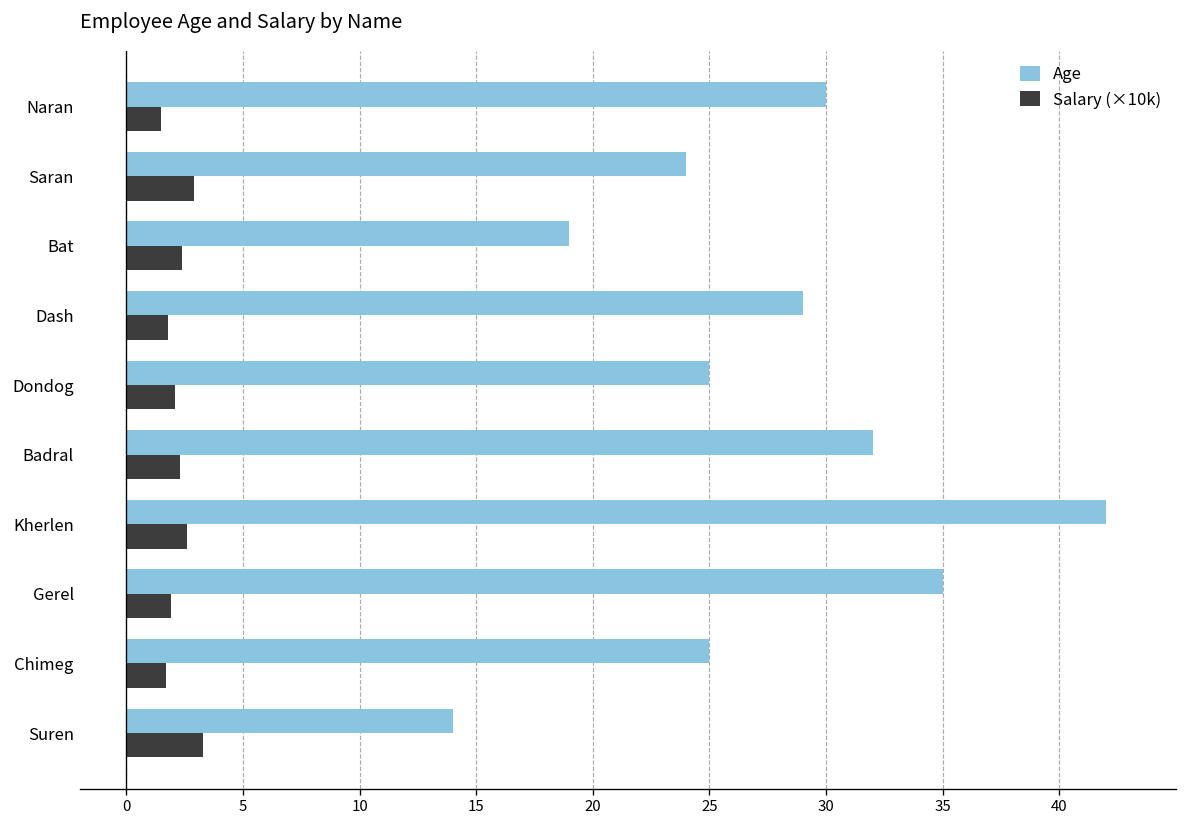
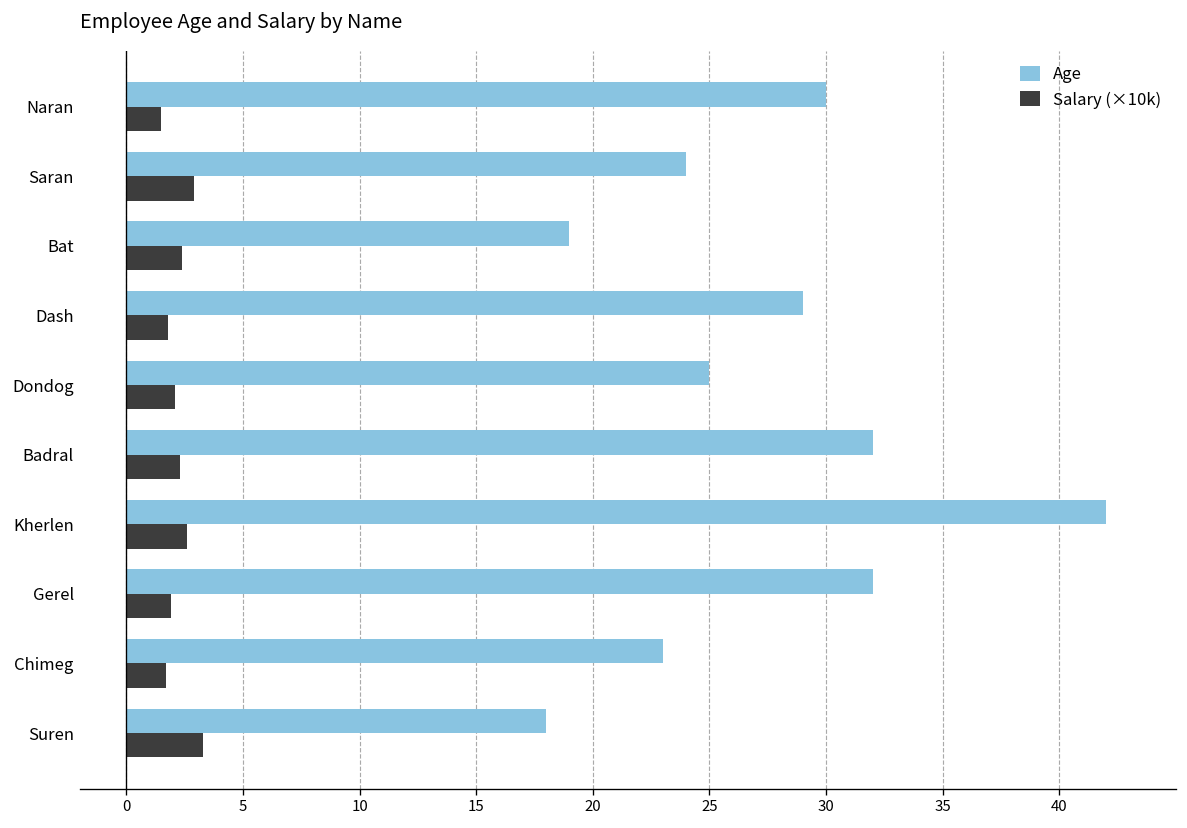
Age, Gerel: 35 -> 32
Age, Chimeg: 25 -> 23
Age, Suren: 14 -> 18
